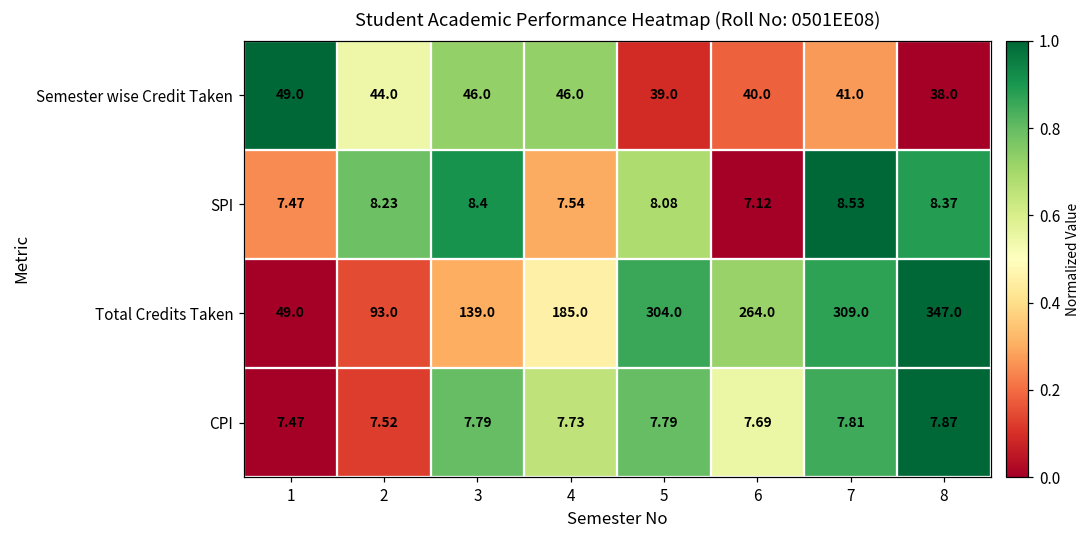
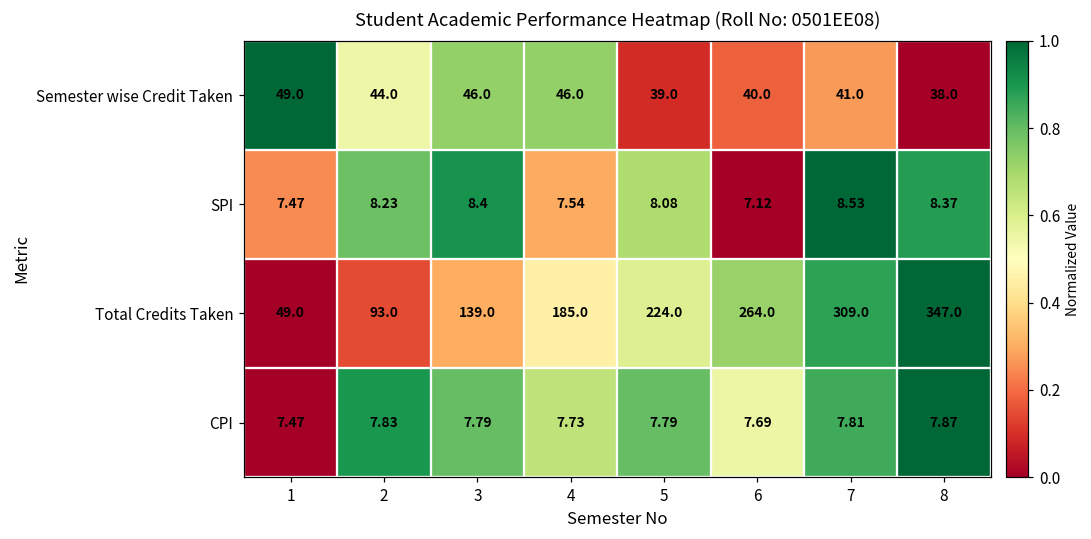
Total Credits Taken, 5: 304.0 -> 224.0
CPI, 2: 7.52 -> 7.83
